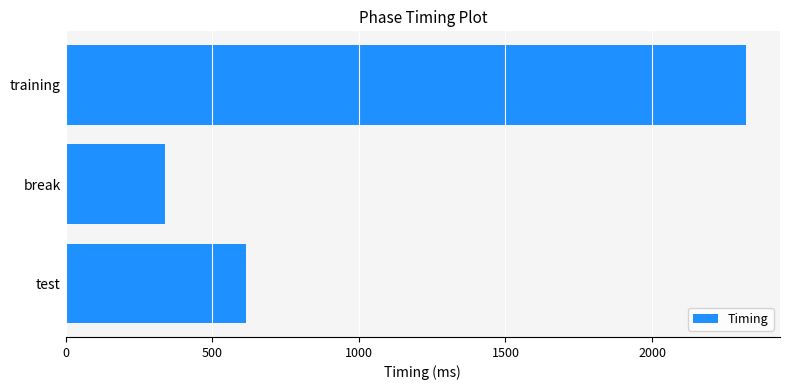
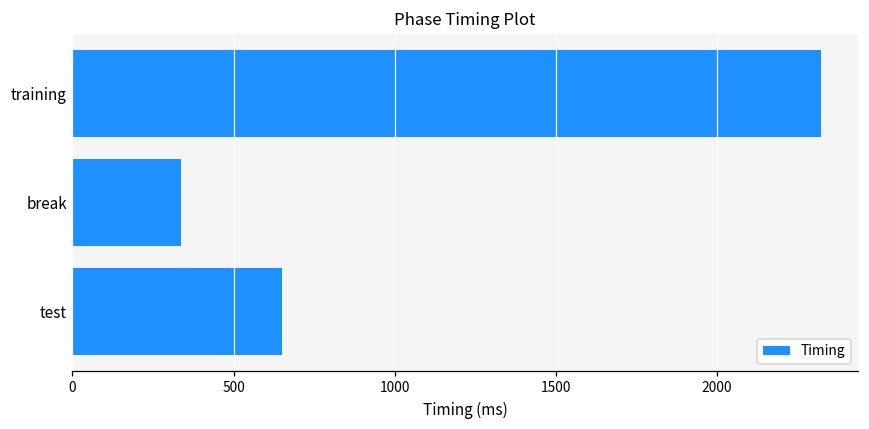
test: 610 -> 650
